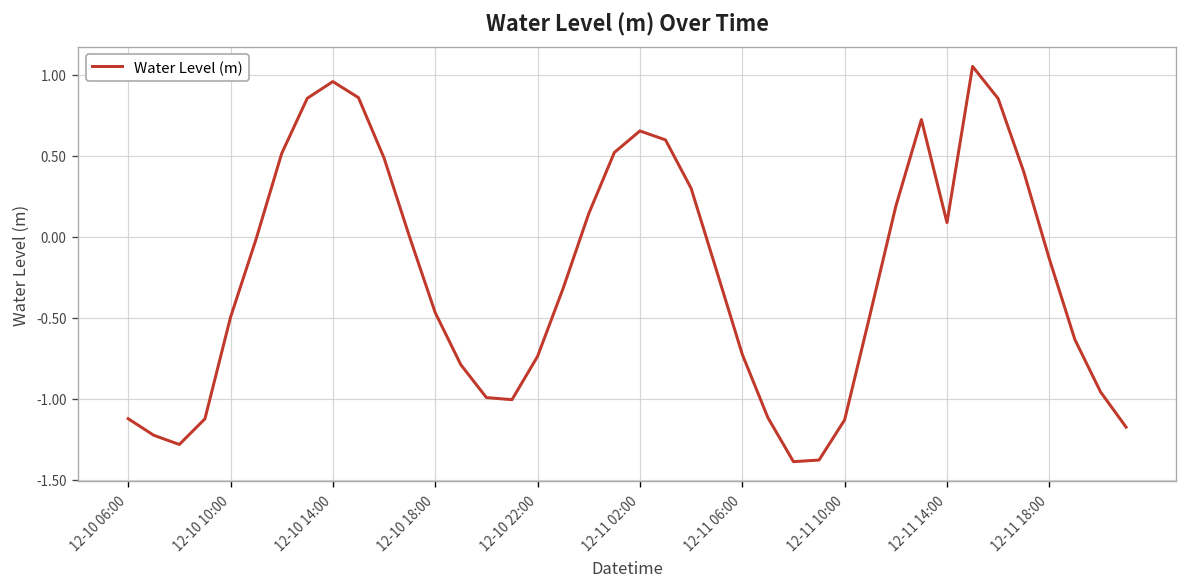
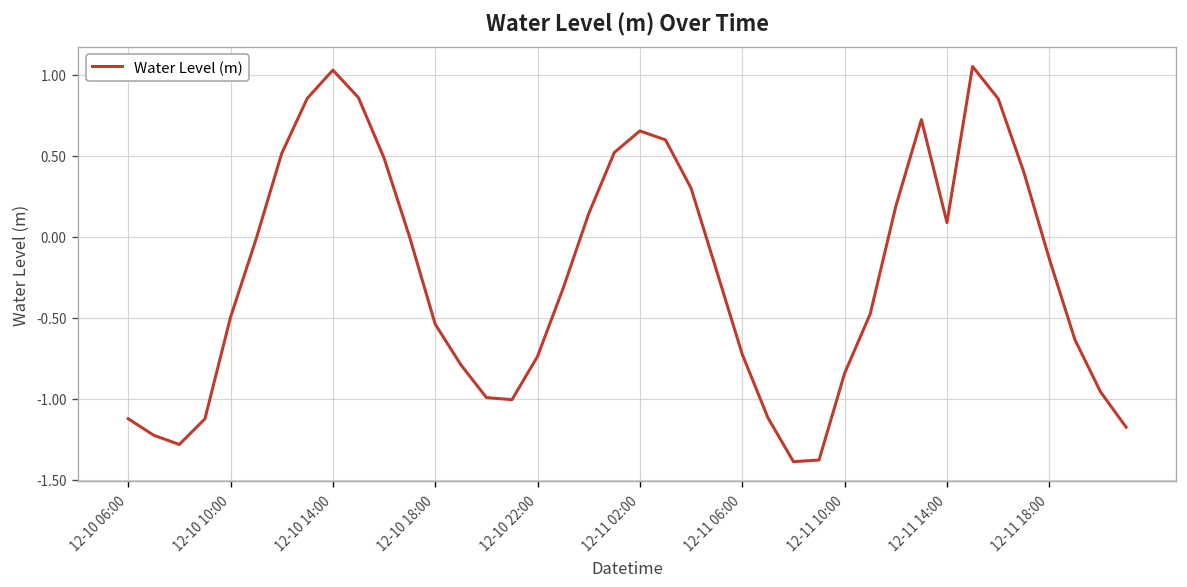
12-10 14:00: 0.96 -> 1.03
12-10 18:00: -0.47 -> -0.54
12-11 10:00: -1.13 -> -0.84
